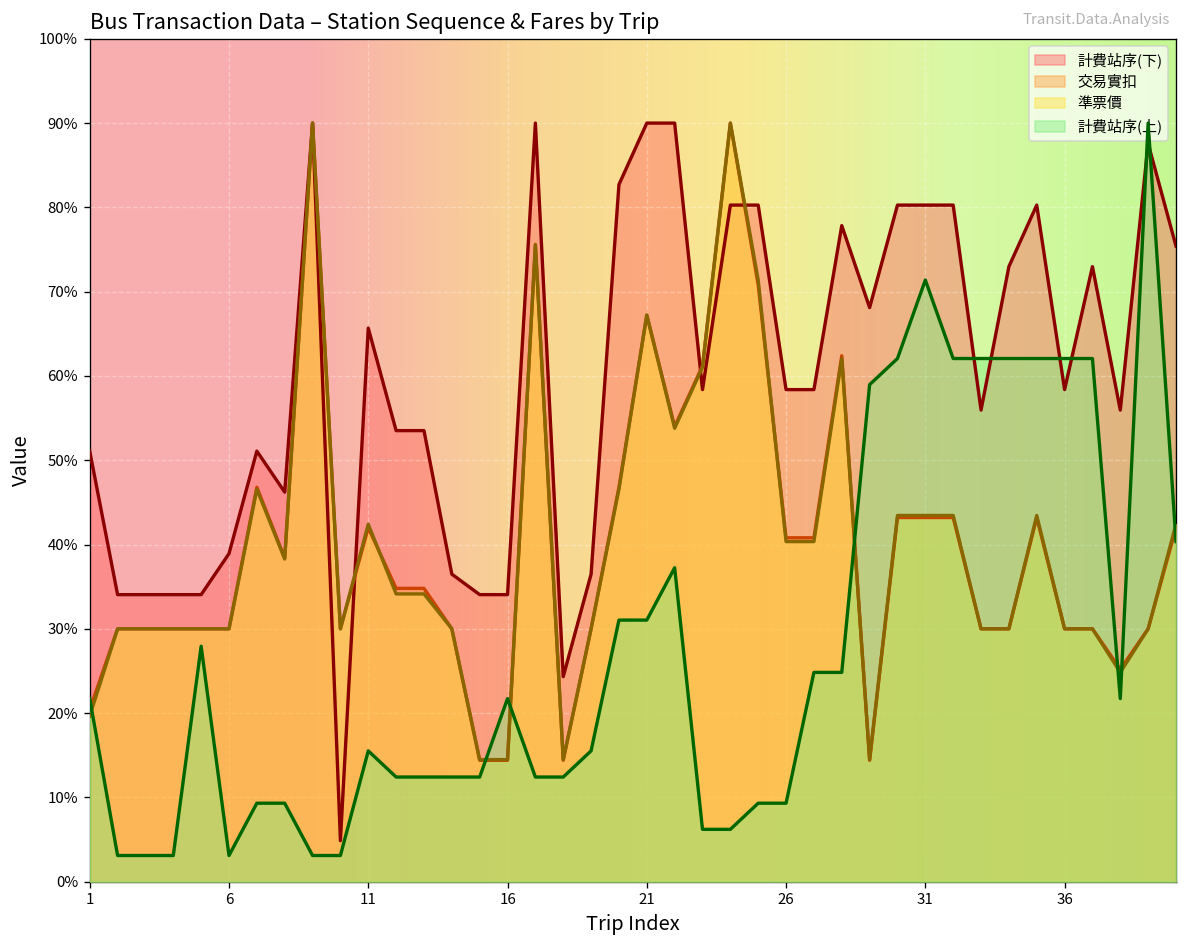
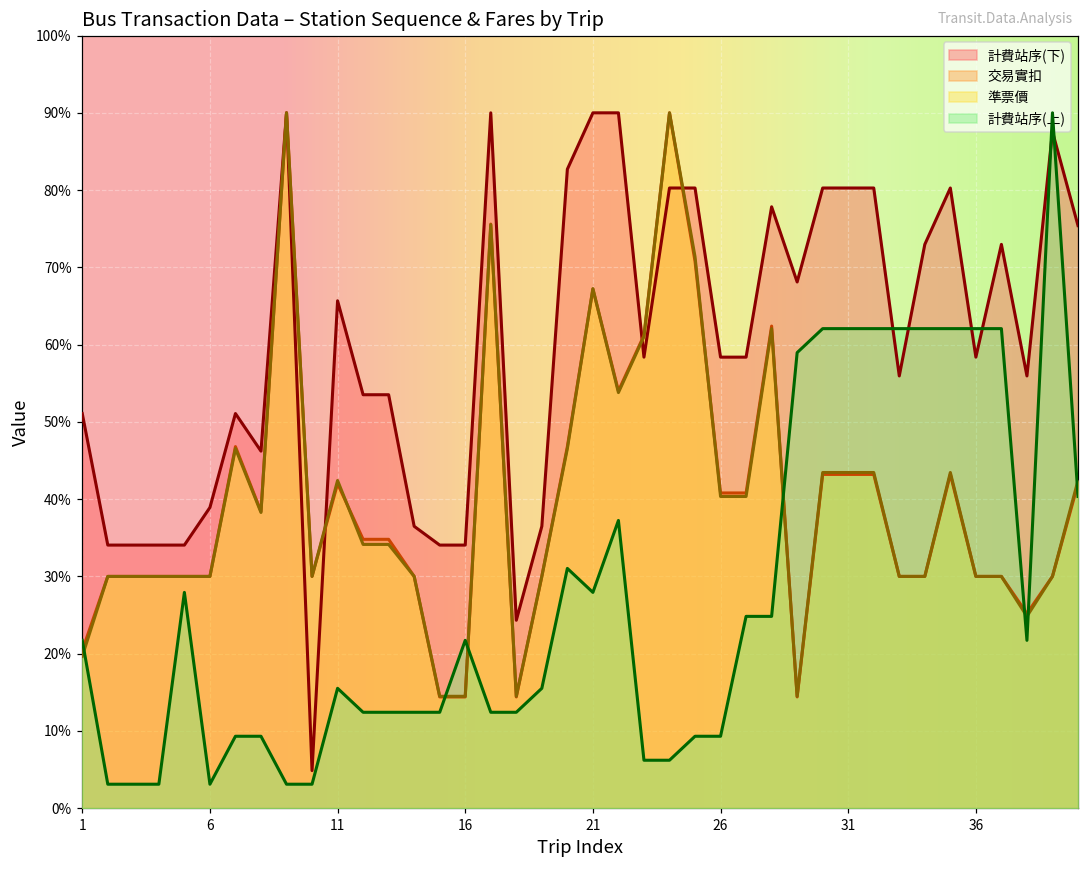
計費站序(上), 21: 31% -> 28%
計費站序(上), 31: 71% -> 62%
